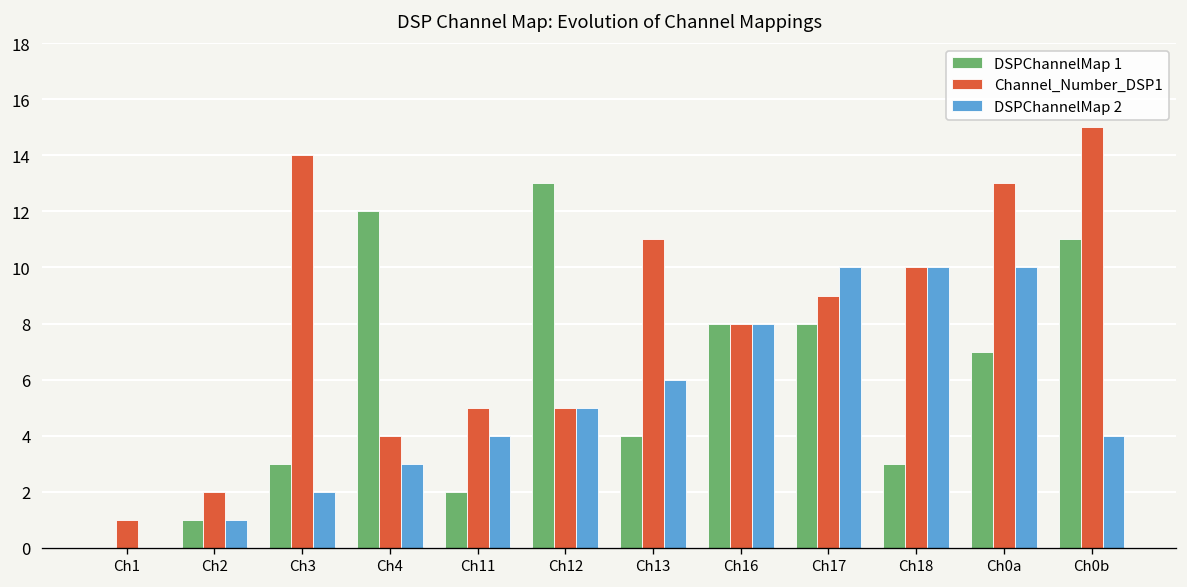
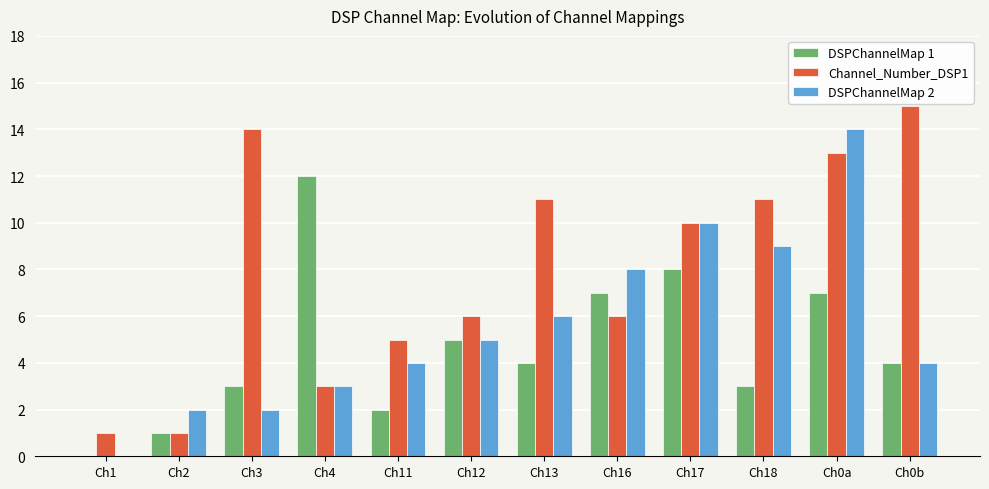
Channel_Number_DSP1, Ch2: 2 -> 1
DSPChannelMap 2, Ch2: 1 -> 2
Channel_Number_DSP1, Ch4: 4 -> 3
DSPChannelMap 1, Ch12: 13 -> 5
Channel_Number_DSP1, Ch12: 5 -> 6
DSPChannelMap 1, Ch16: 8 -> 7
Channel_Number_DSP1, Ch16: 8 -> 6
Channel_Number_DSP1, Ch17: 9 -> 10
Channel_Number_DSP1, Ch18: 10 -> 11
DSPChannelMap 2, Ch18: 10 -> 9
DSPChannelMap 2, Ch0a: 10 -> 14
DSPChannelMap 1, Ch0b: 11 -> 4
